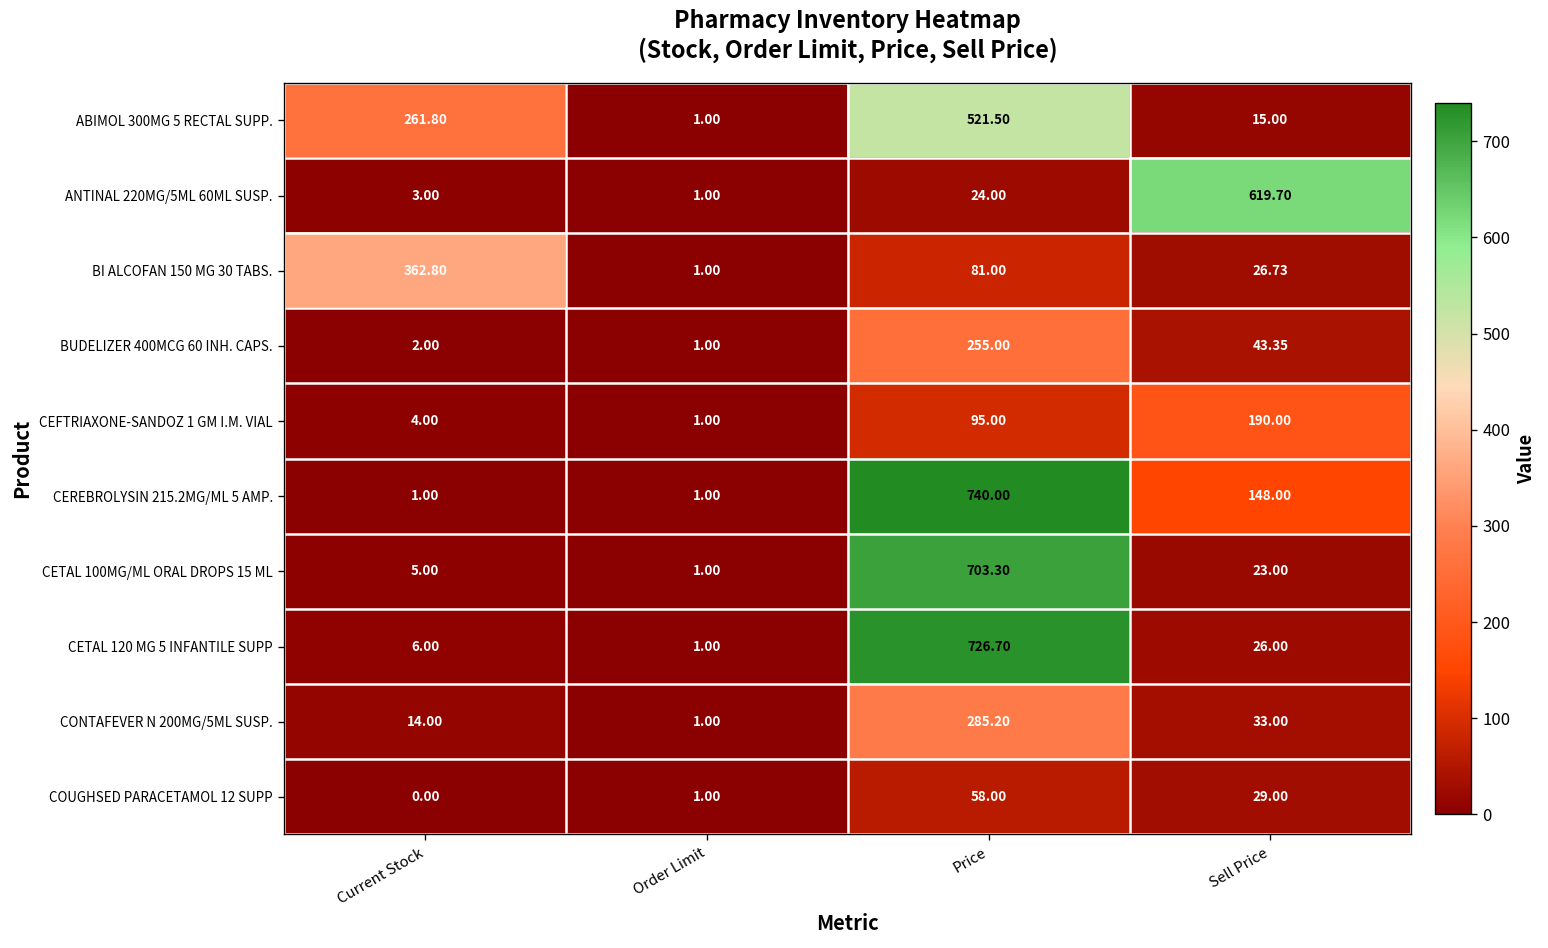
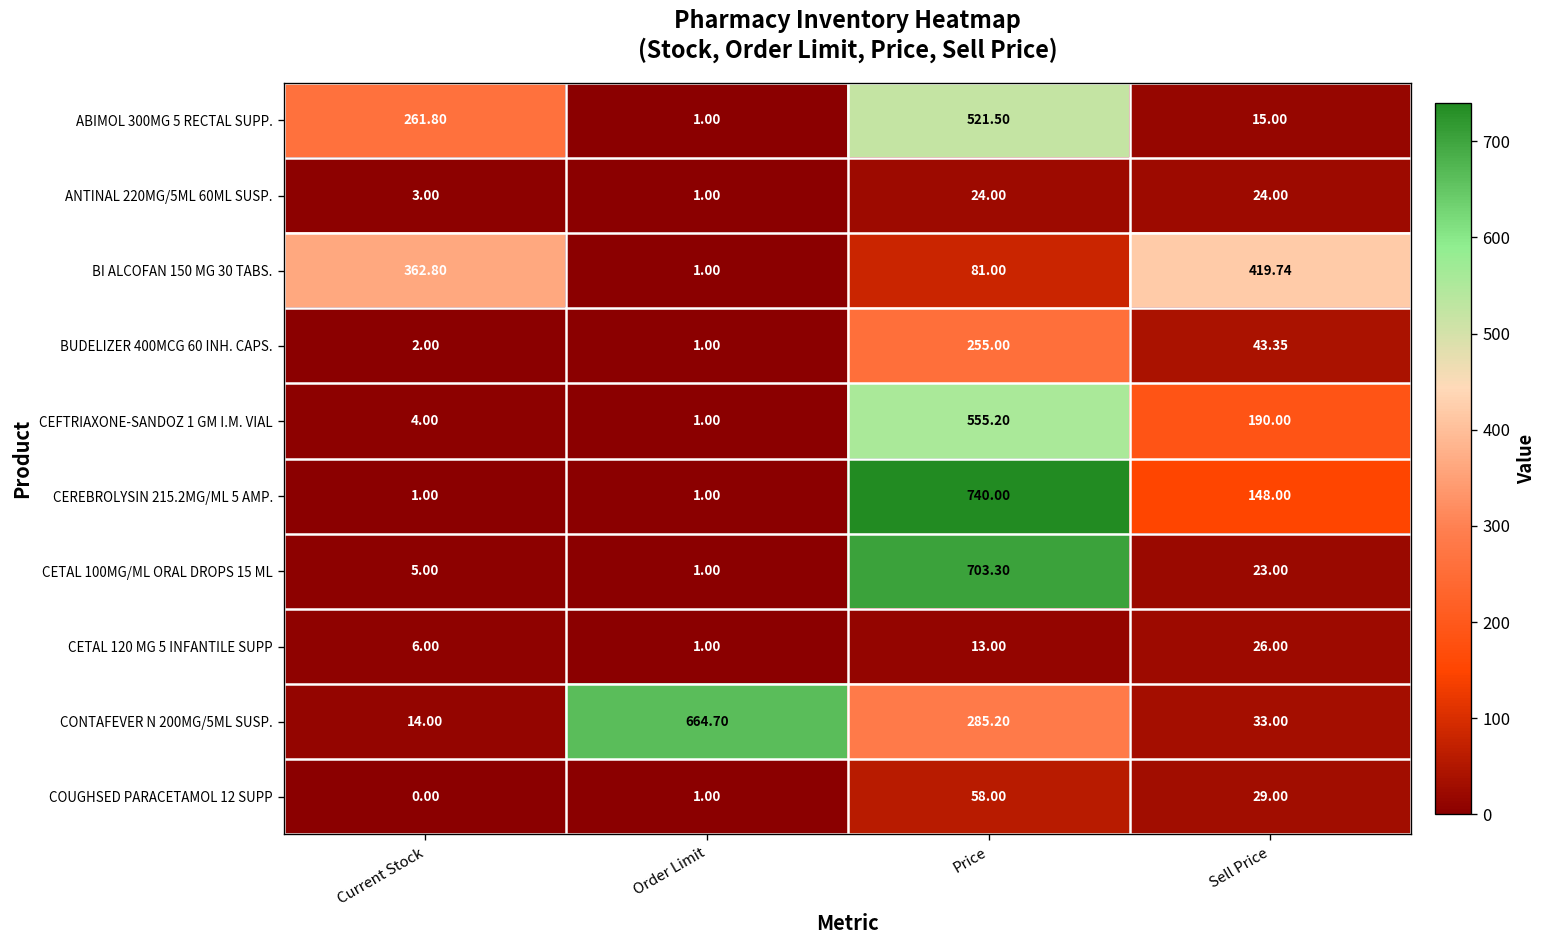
ANTINAL 220MG/5ML 60ML SUSP., Sell Price: 619.70 -> 24.00
BI ALCOFAN 150 MG 30 TABS., Sell Price: 26.73 -> 419.74
CEFTRIAXONE-SANDOZ 1 GM I.M. VIAL, Price: 95.00 -> 555.20
CETAL 120 MG 5 INFANTILE SUPP, Price: 726.70 -> 13.00
CONTAFEVER N 200MG/5ML SUSP., Order Limit: 1.00 -> 664.70
